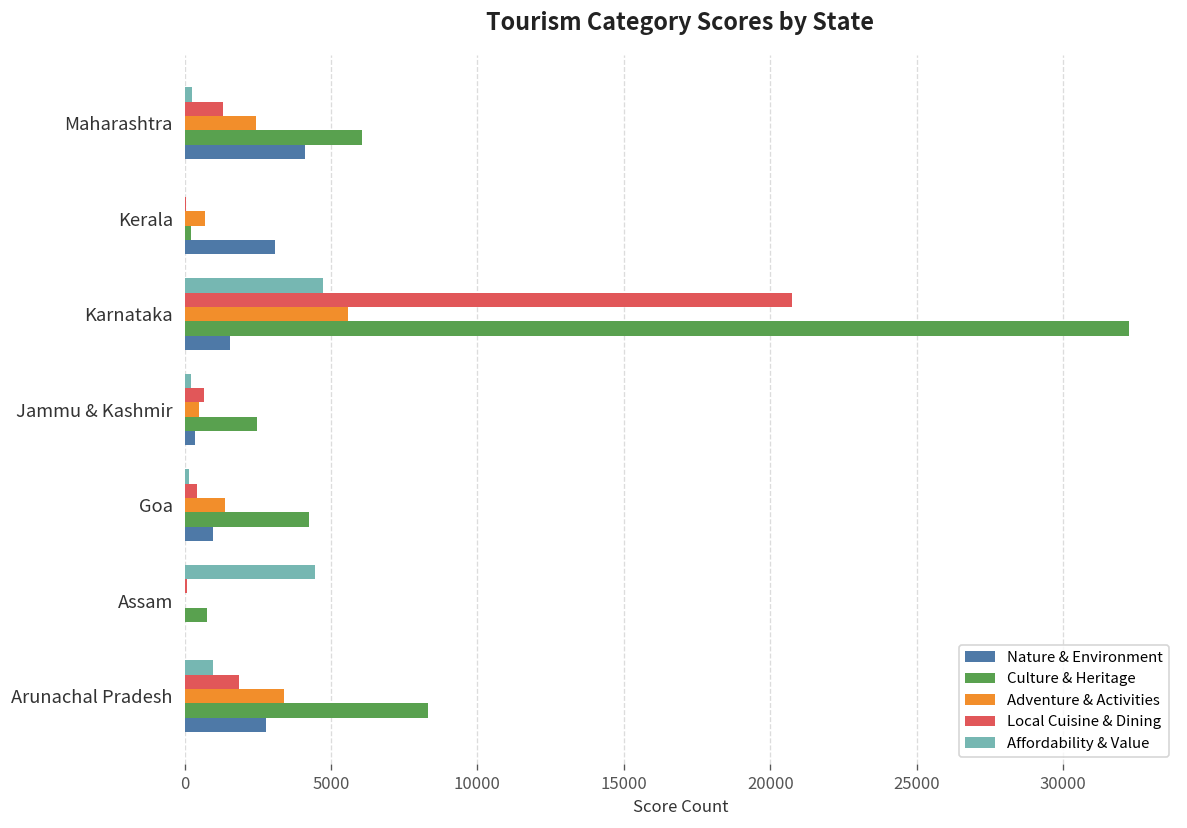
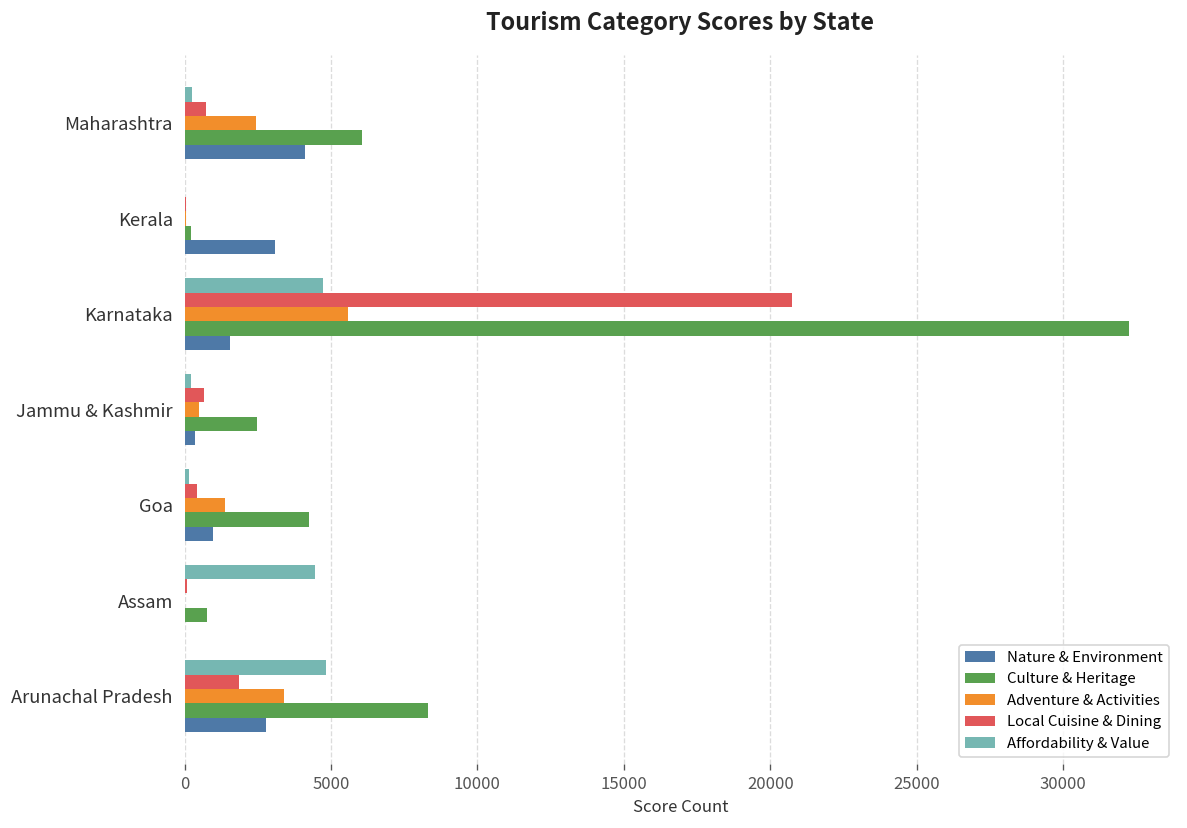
Local Cuisine & Dining, Maharashtra: 1300 -> 700
Adventure & Activities, Kerala: 700 -> 100
Affordability & Value, Arunachal Pradesh: 1000 -> 4800
